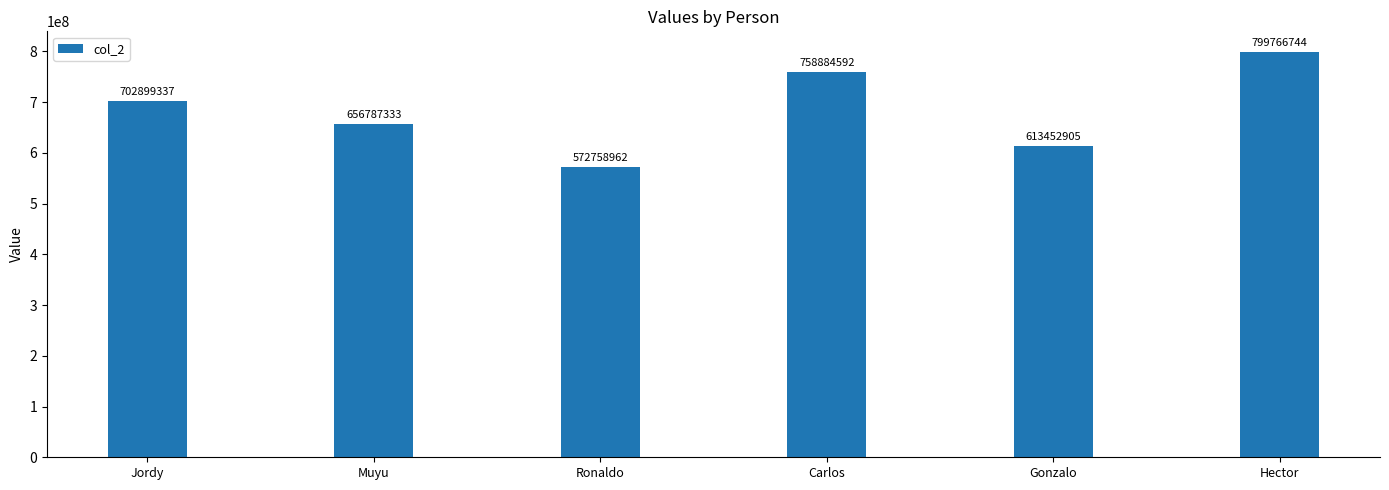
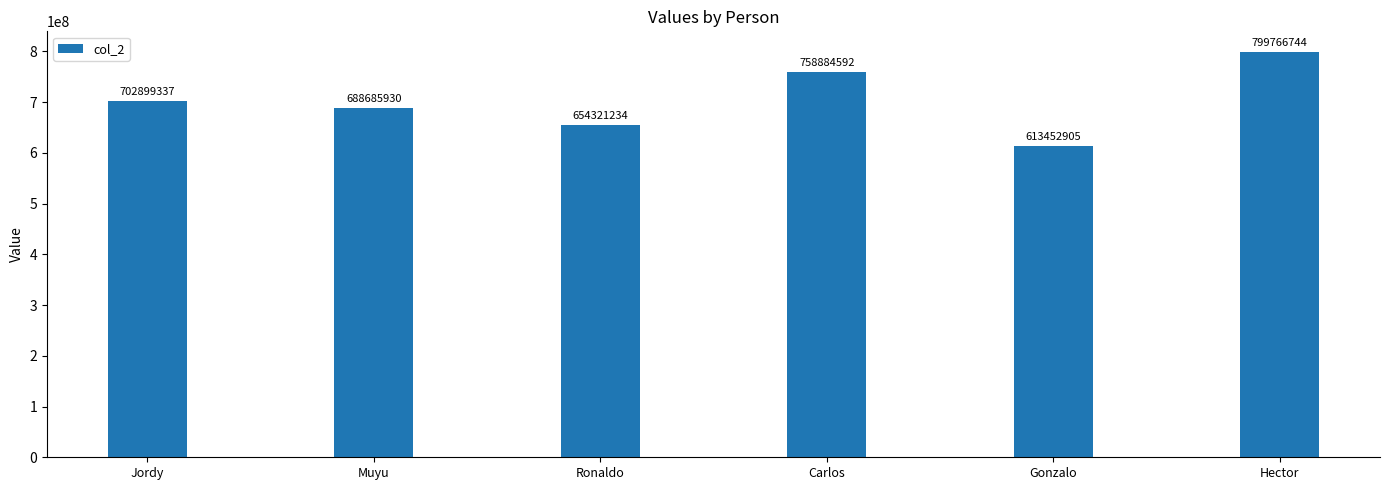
Muyu: 656787333 -> 688685930
Ronaldo: 572758962 -> 654321234
